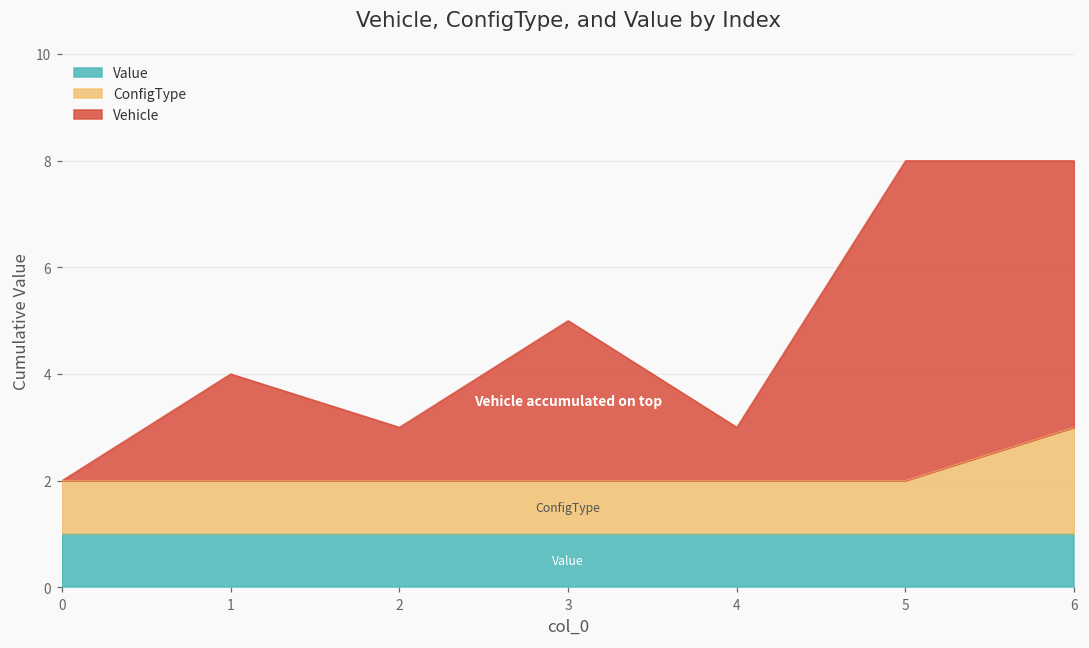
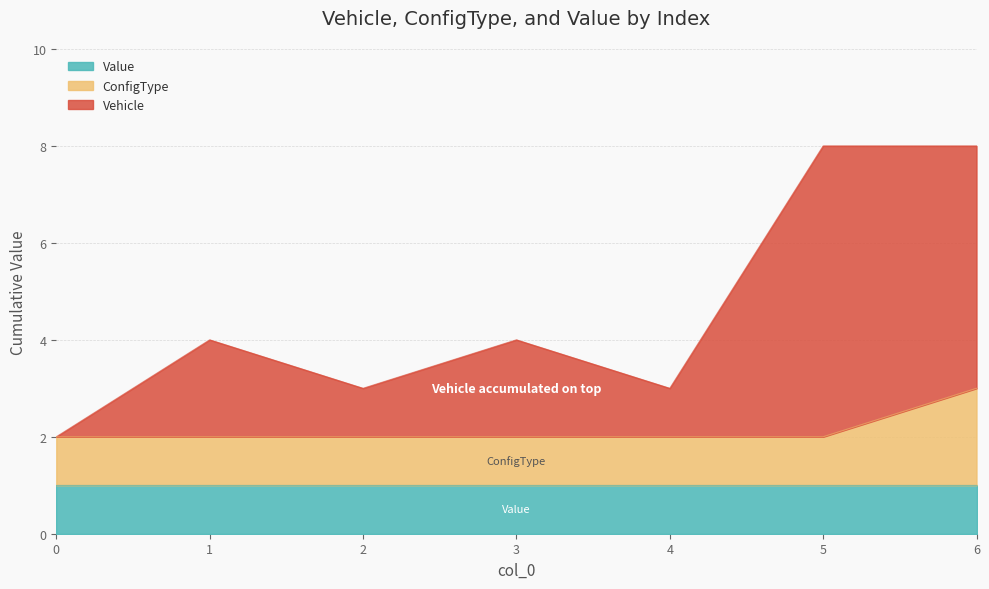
Vehicle, 3: 3 -> 2
